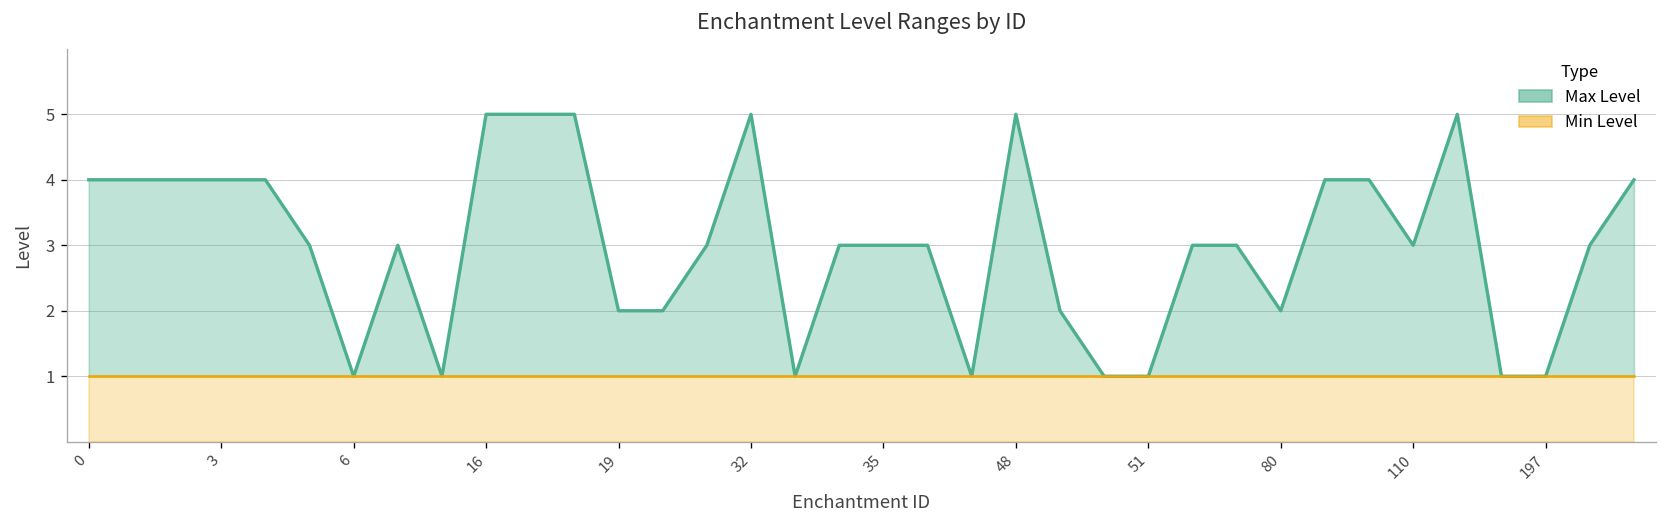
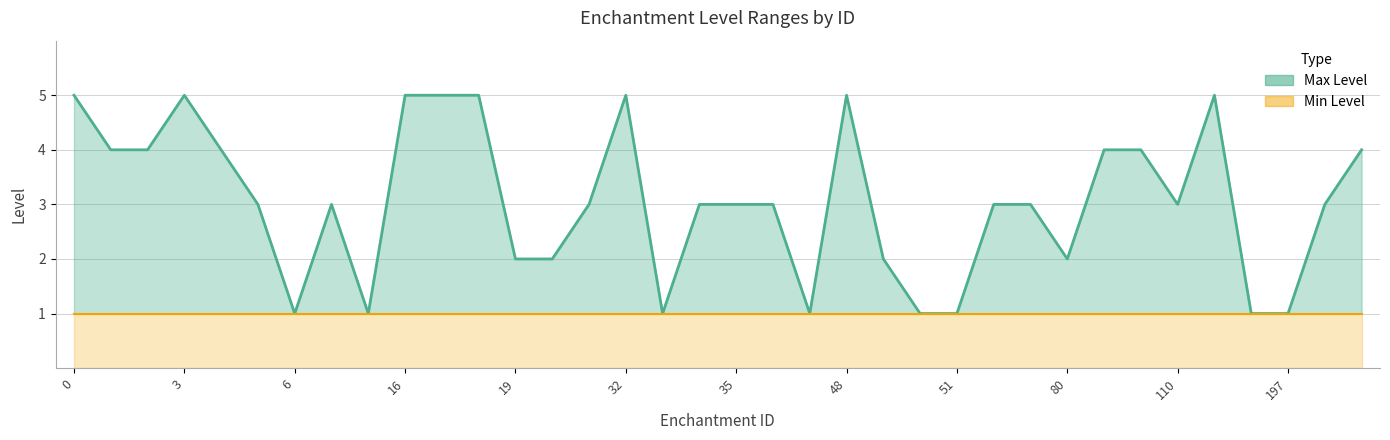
Max Level, 0: 4 -> 5
Max Level, 3: 4 -> 5
